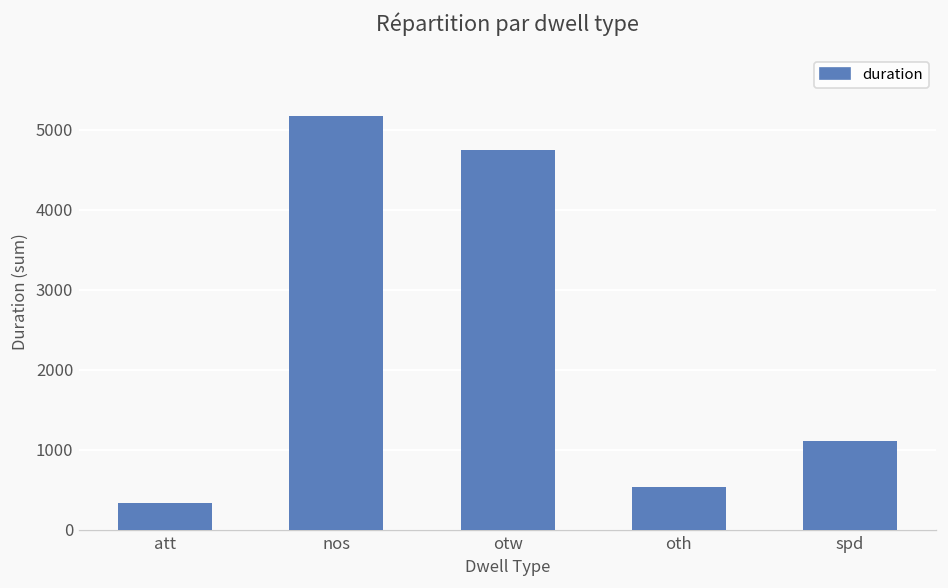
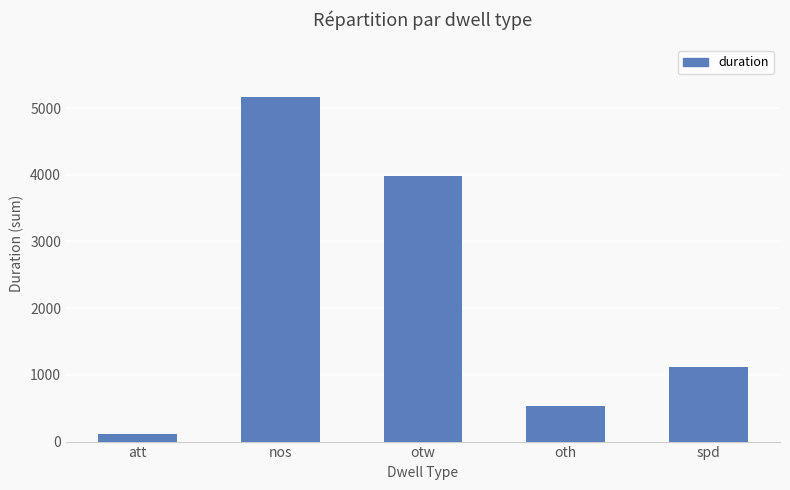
att: 300 -> 100
otw: 4700 -> 4000
